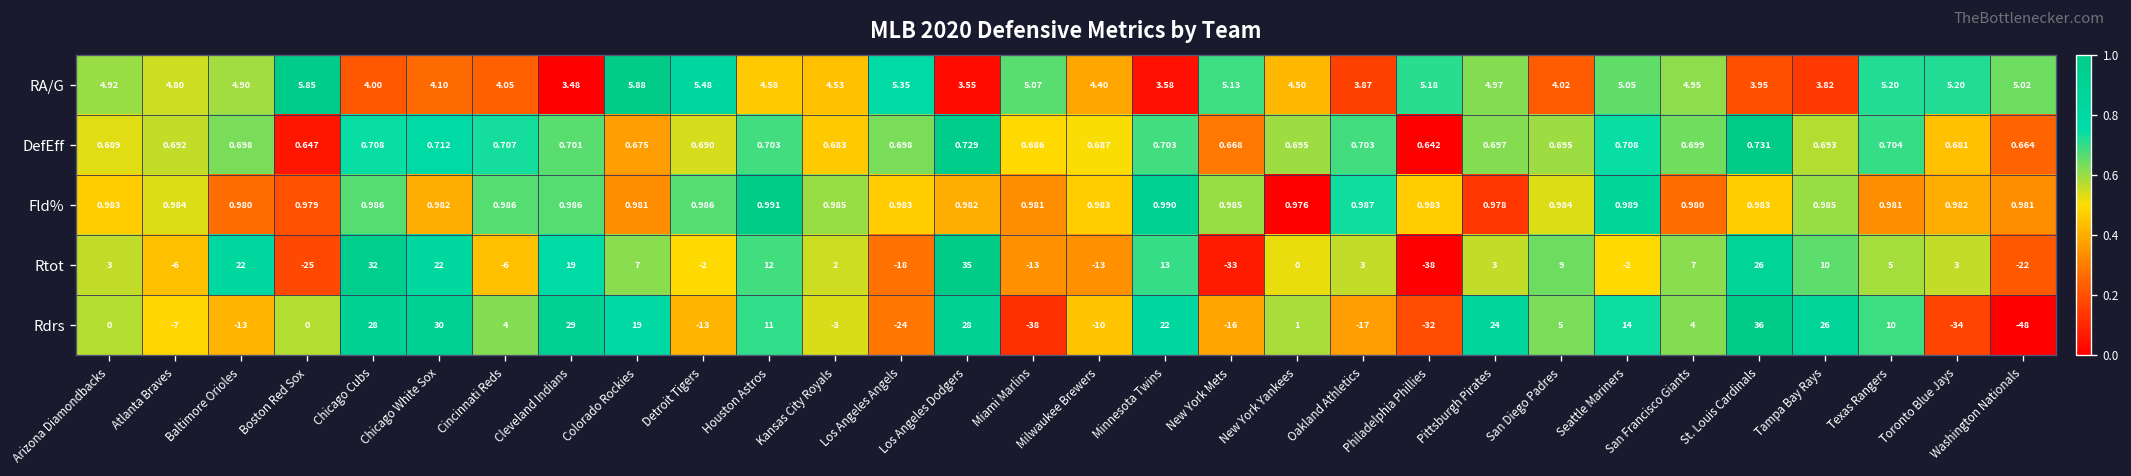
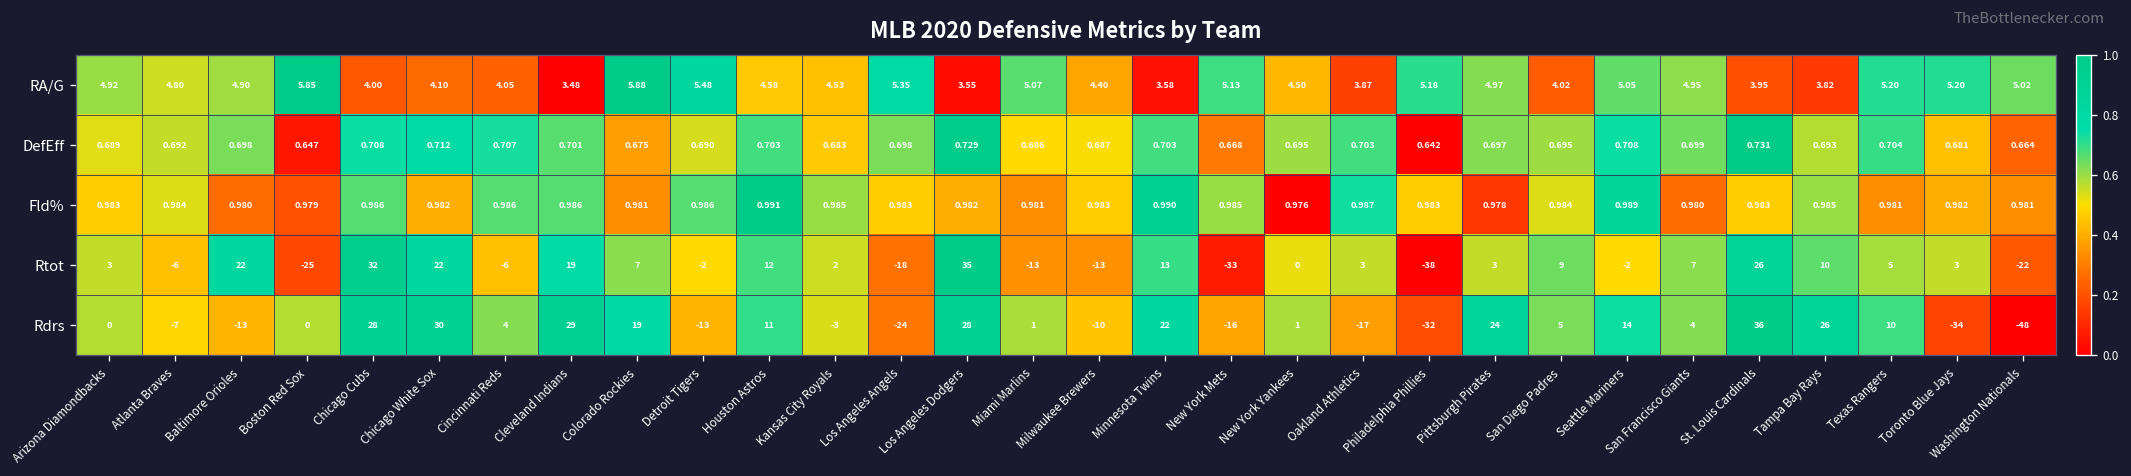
Rdrs, Miami Marlins: -38 -> 1
